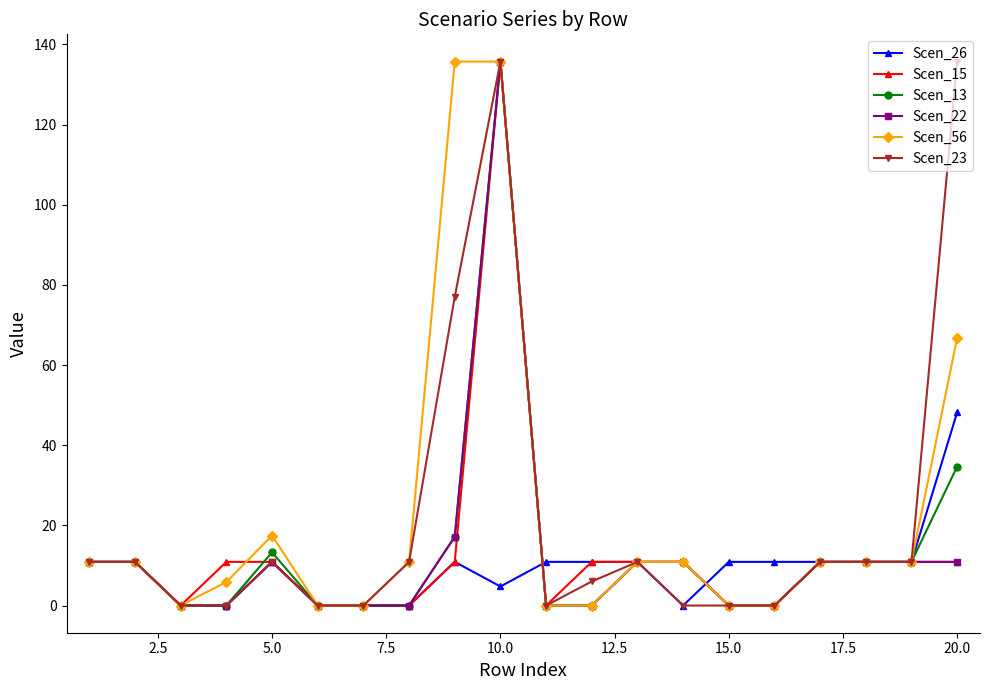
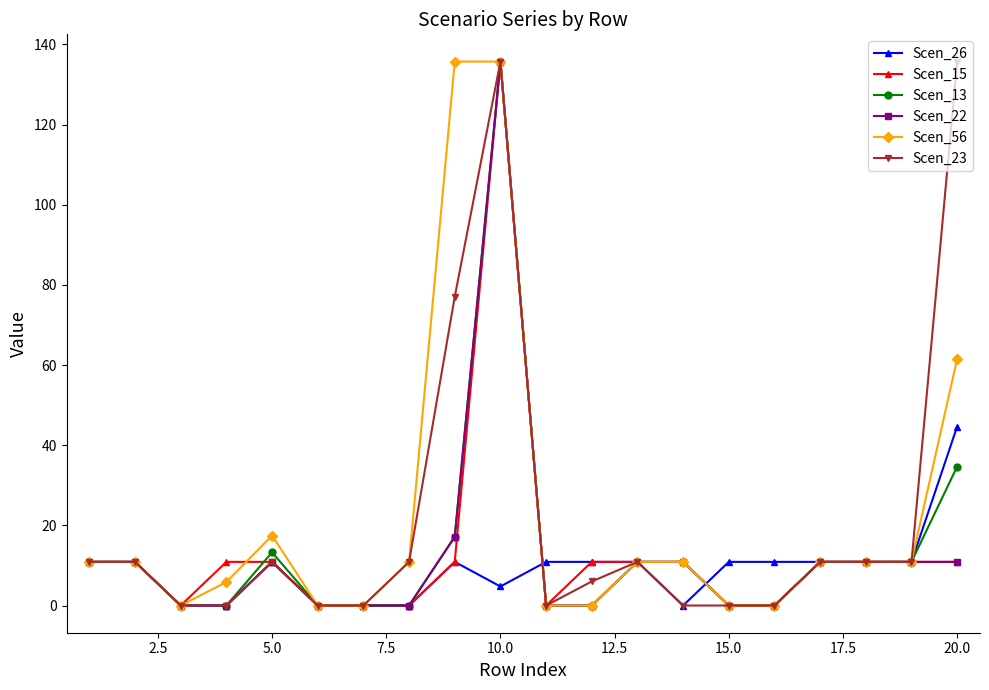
Scen_26, 20.0: 48 -> 45
Scen_56, 20.0: 67 -> 62
